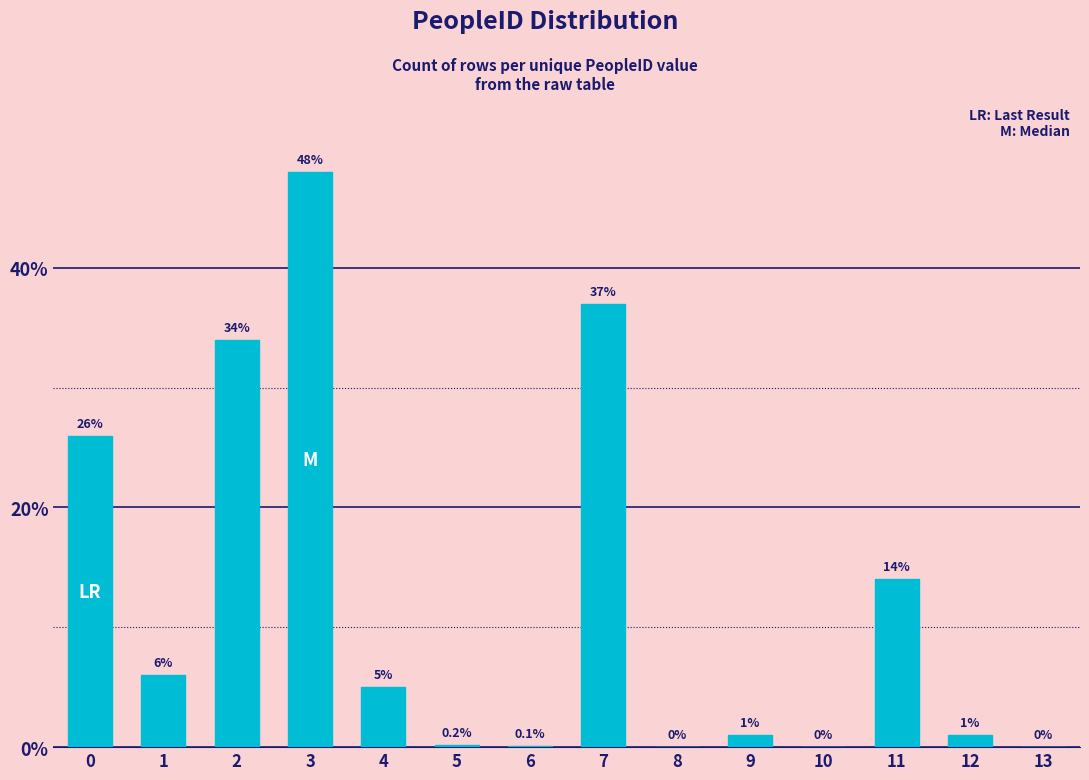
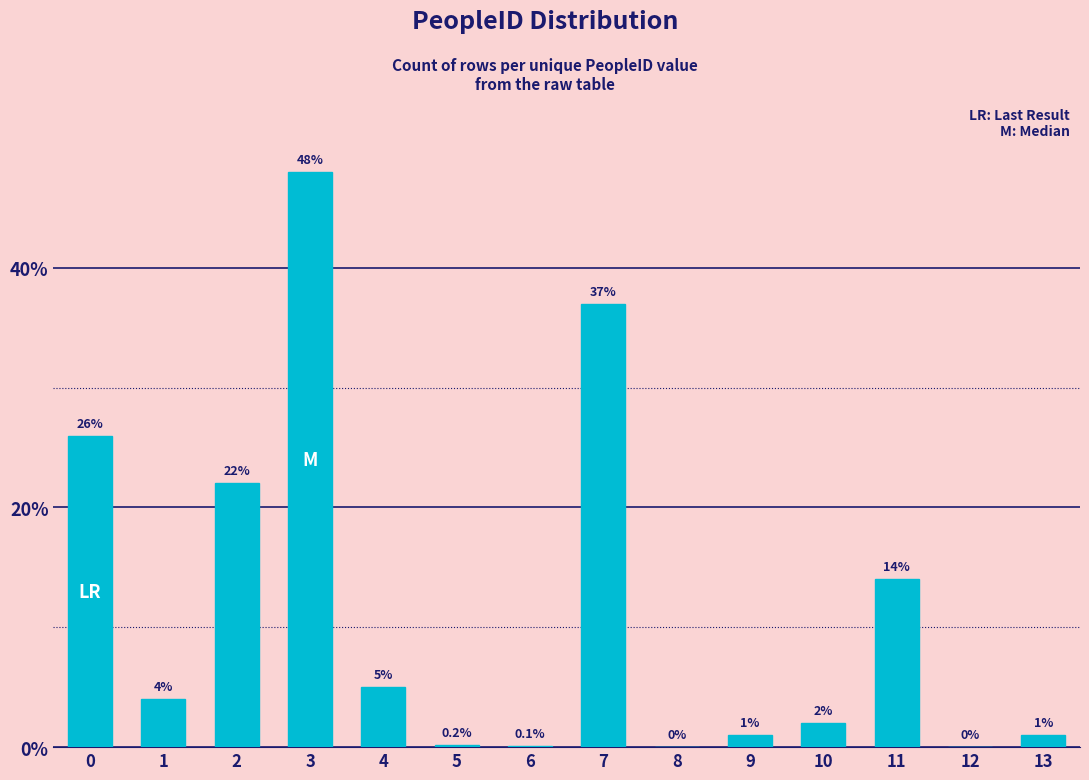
1: 6% -> 4%
2: 34% -> 22%
10: 0% -> 2%
12: 1% -> 0%
13: 0% -> 1%
